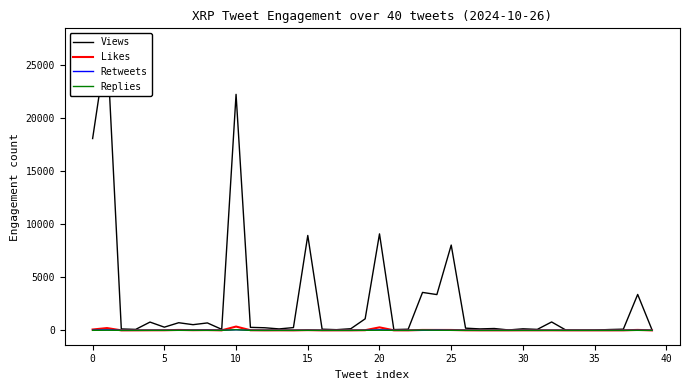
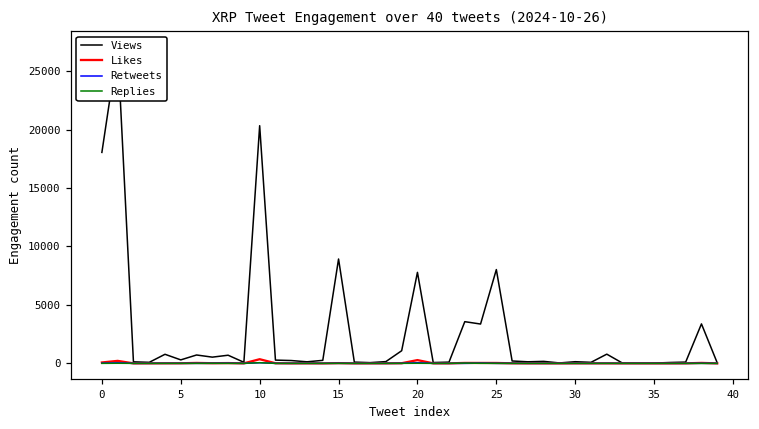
Views, 10: 22200 -> 20300
Views, 20: 9100 -> 7800
